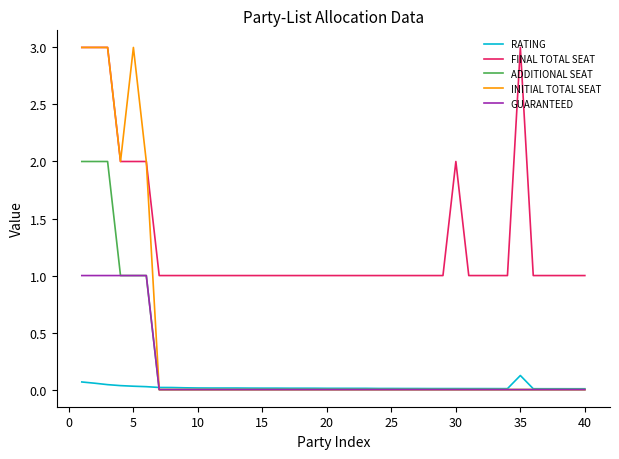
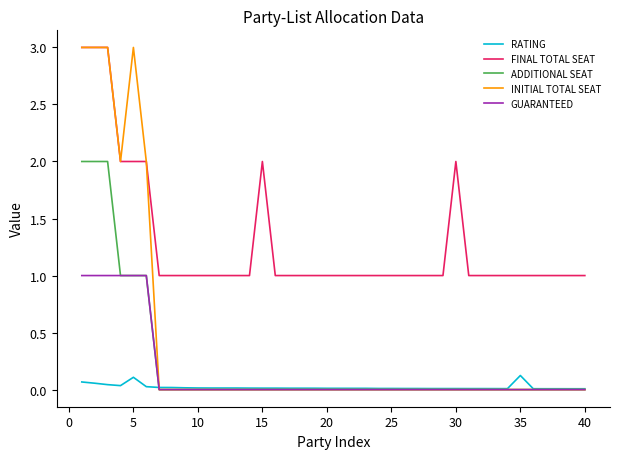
RATING, 5: 0.03 -> 0.11
FINAL TOTAL SEAT, 15: 1 -> 2
FINAL TOTAL SEAT, 35: 3 -> 1
